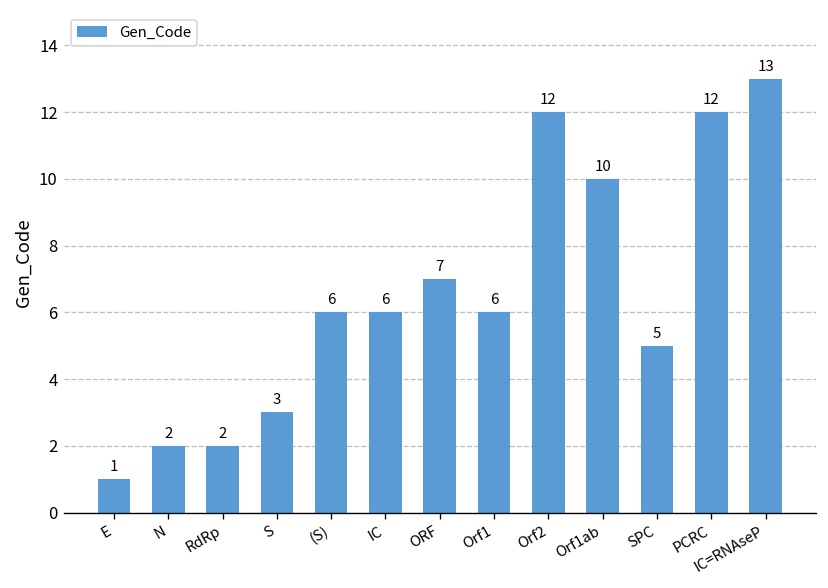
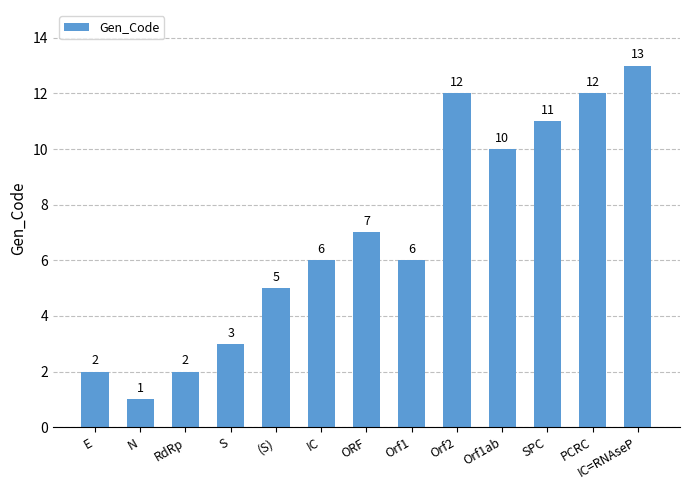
E: 1 -> 2
N: 2 -> 1
(S): 6 -> 5
SPC: 5 -> 11
